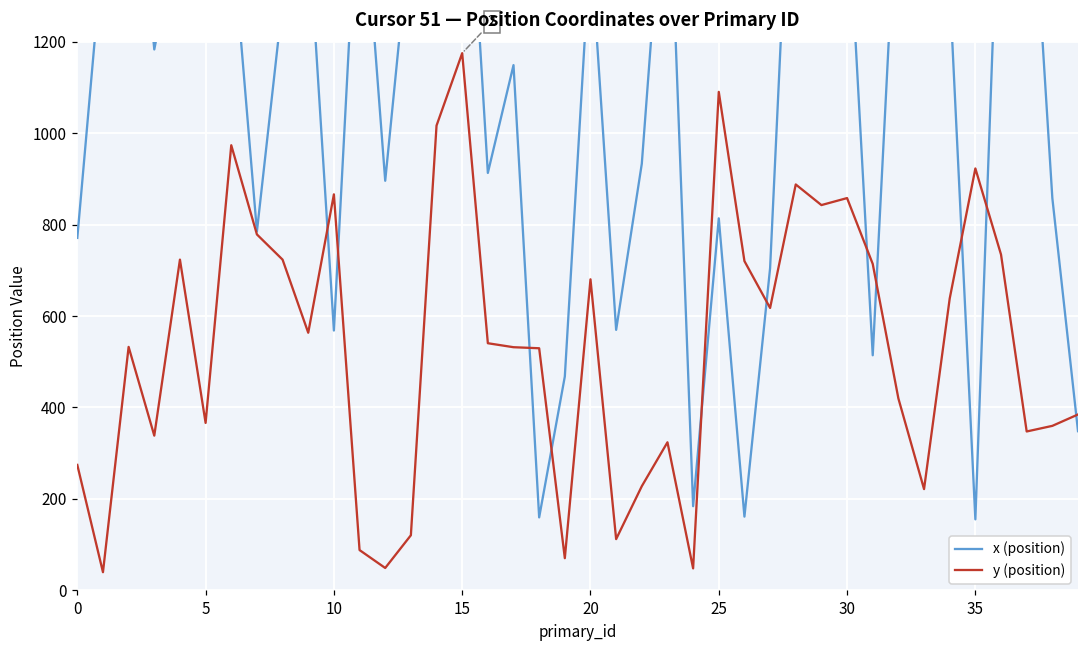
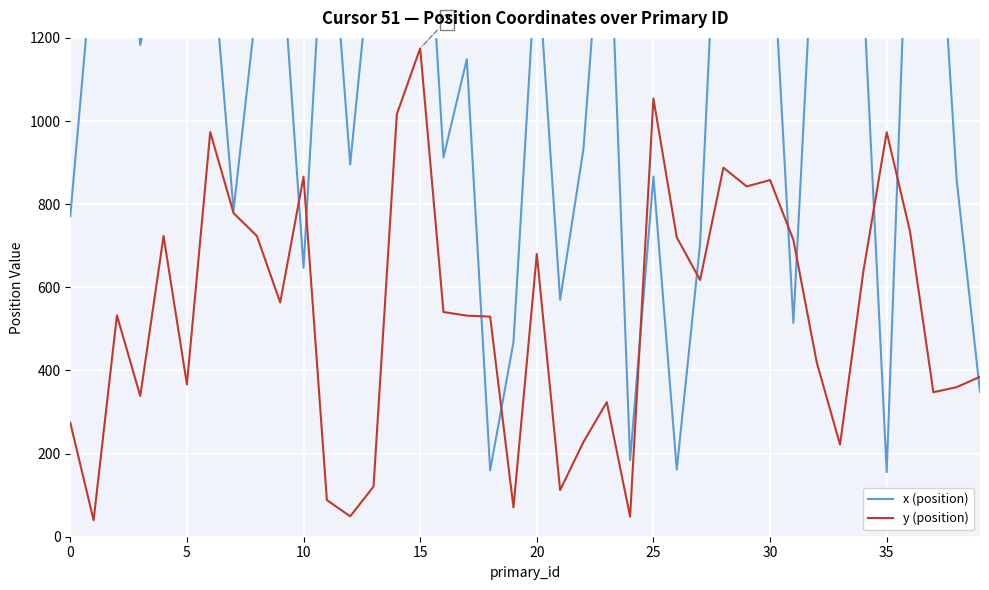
x (position), 10: 570 -> 650
x (position), 25: 810 -> 870
y (position), 25: 1090 -> 1050
y (position), 35: 920 -> 970
